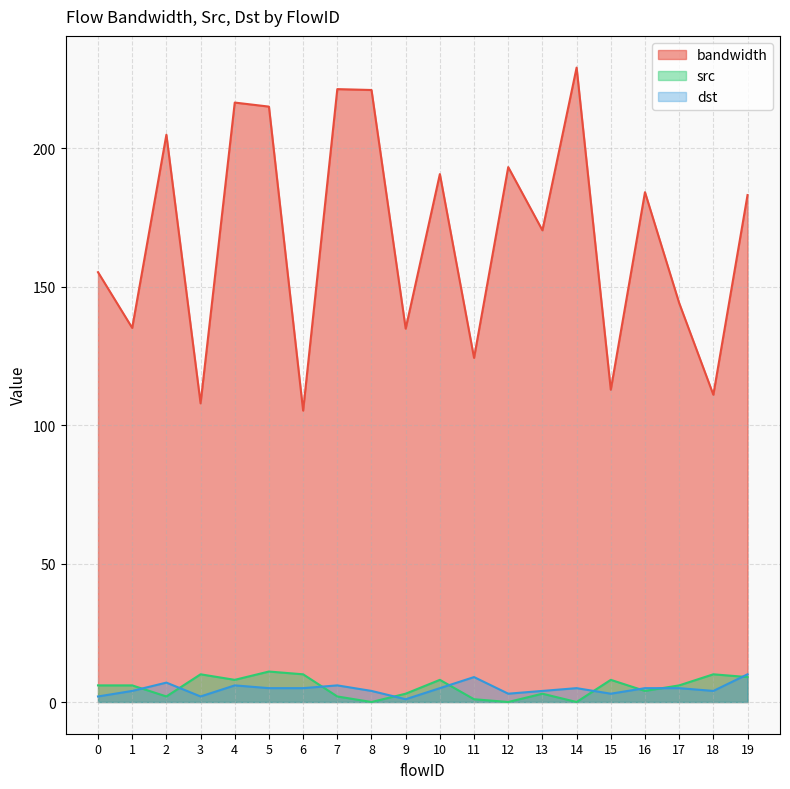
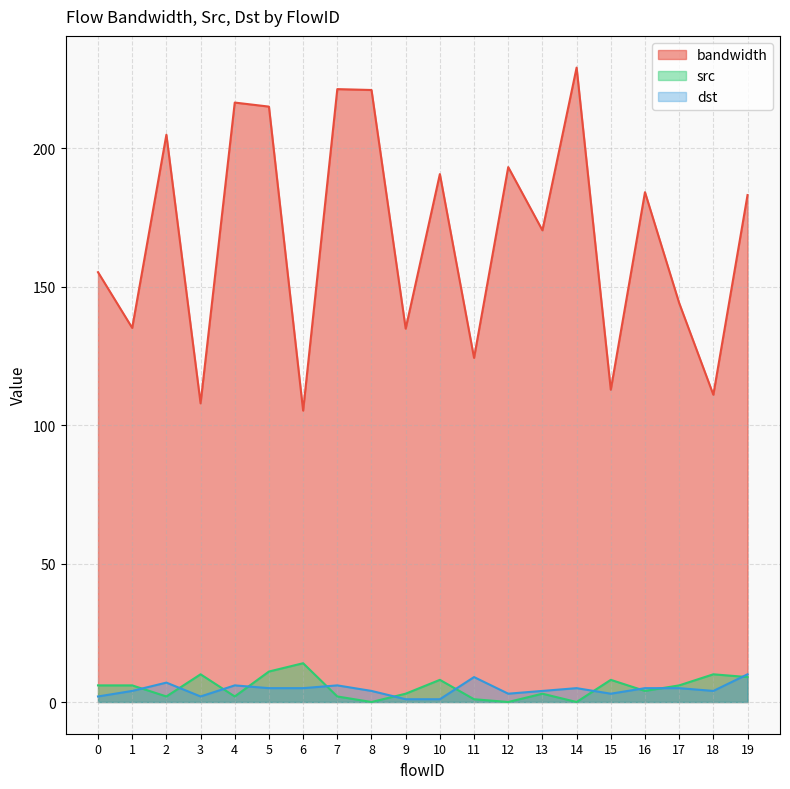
src, 4: 8 -> 2
src, 6: 10 -> 14
dst, 10: 5 -> 1
